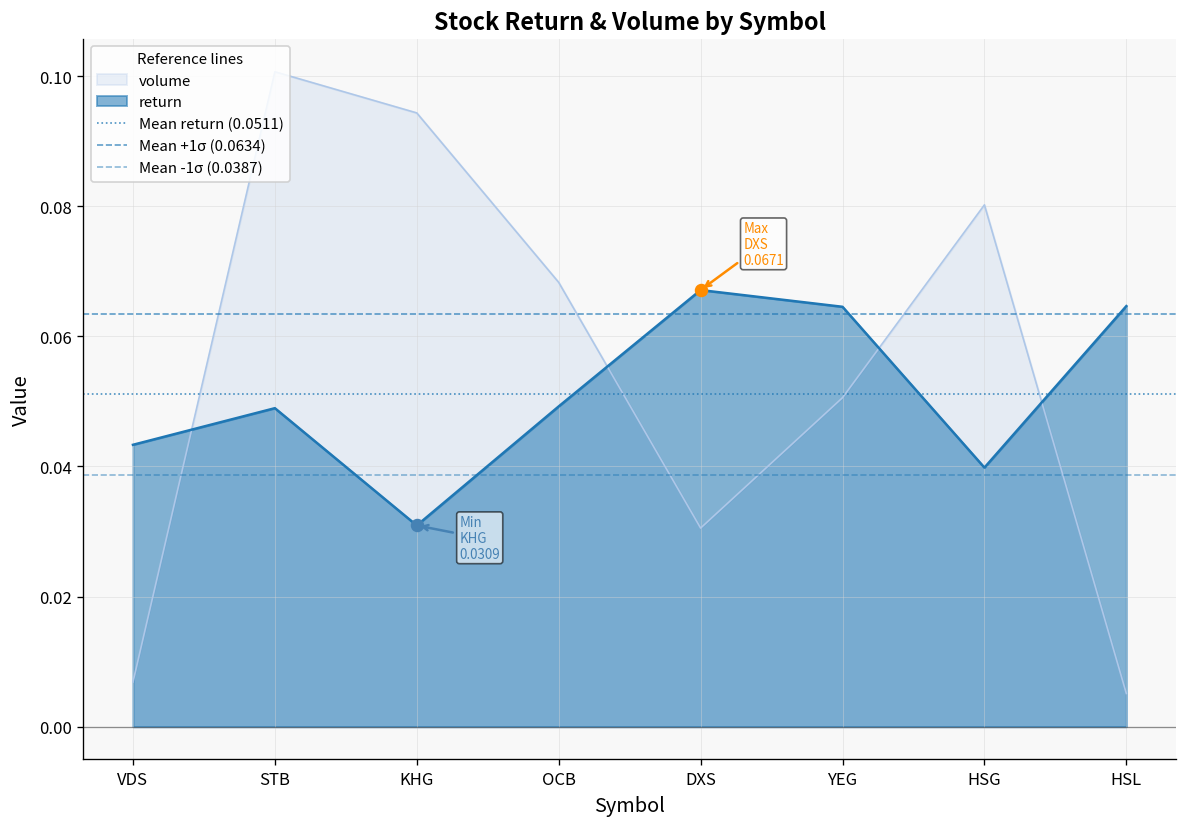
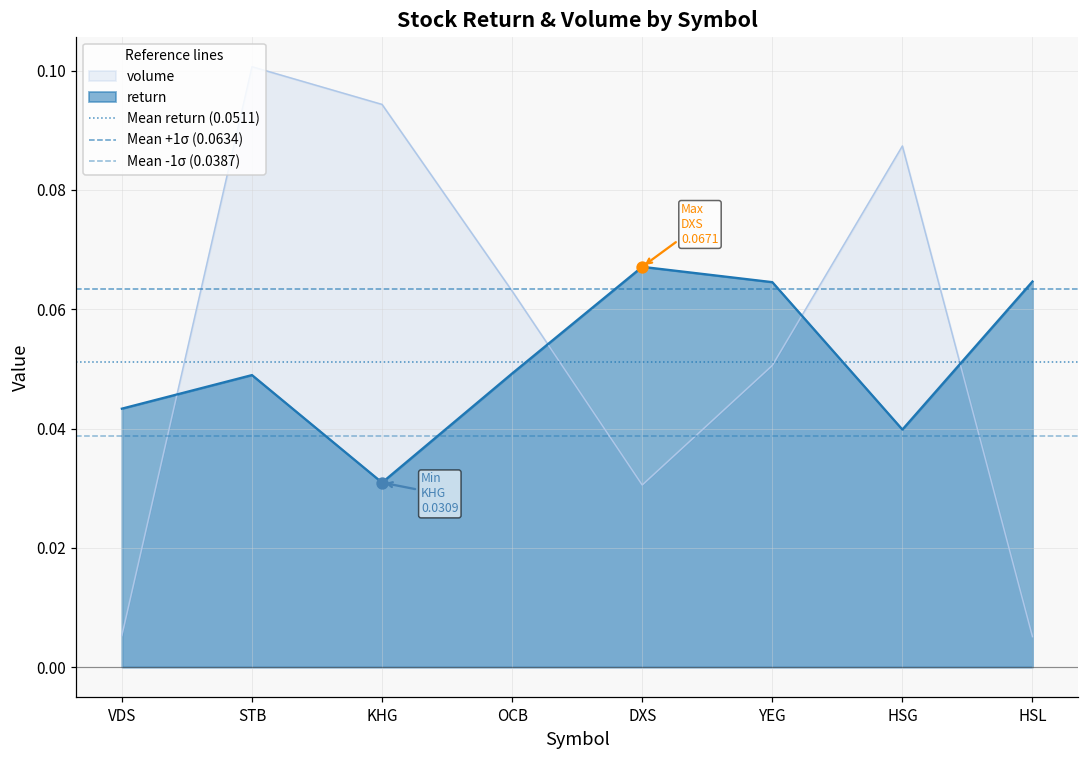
volume, VDS: 0.007 -> 0.005
volume, OCB: 0.068 -> 0.063
volume, HSG: 0.080 -> 0.087
